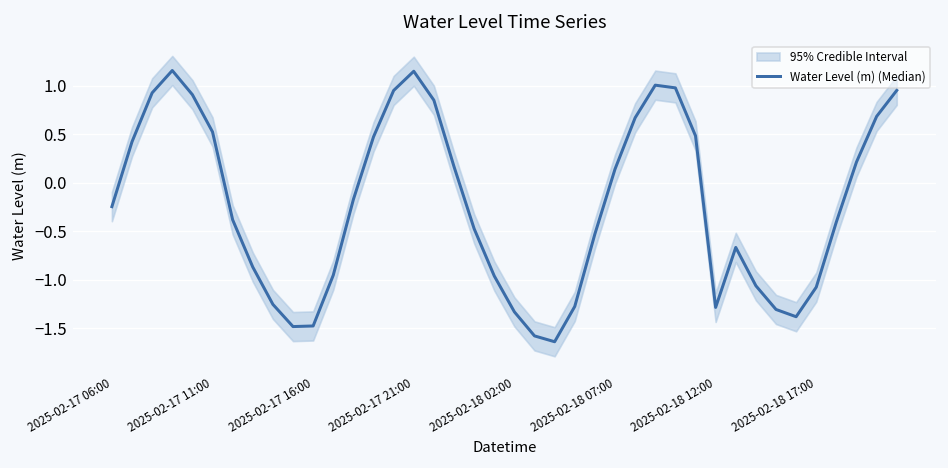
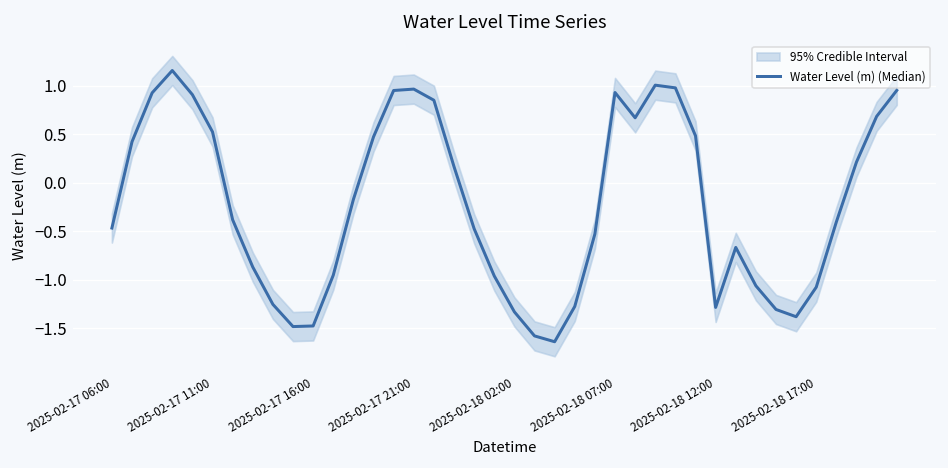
Water Level (m) (Median), 2025-02-17 06:00: -0.2 -> -0.5
Water Level (m) (Median), 2025-02-17 21:00: 1.1 -> 1.0
Water Level (m) (Median), 2025-02-18 07:00: 0.1 -> 0.9
